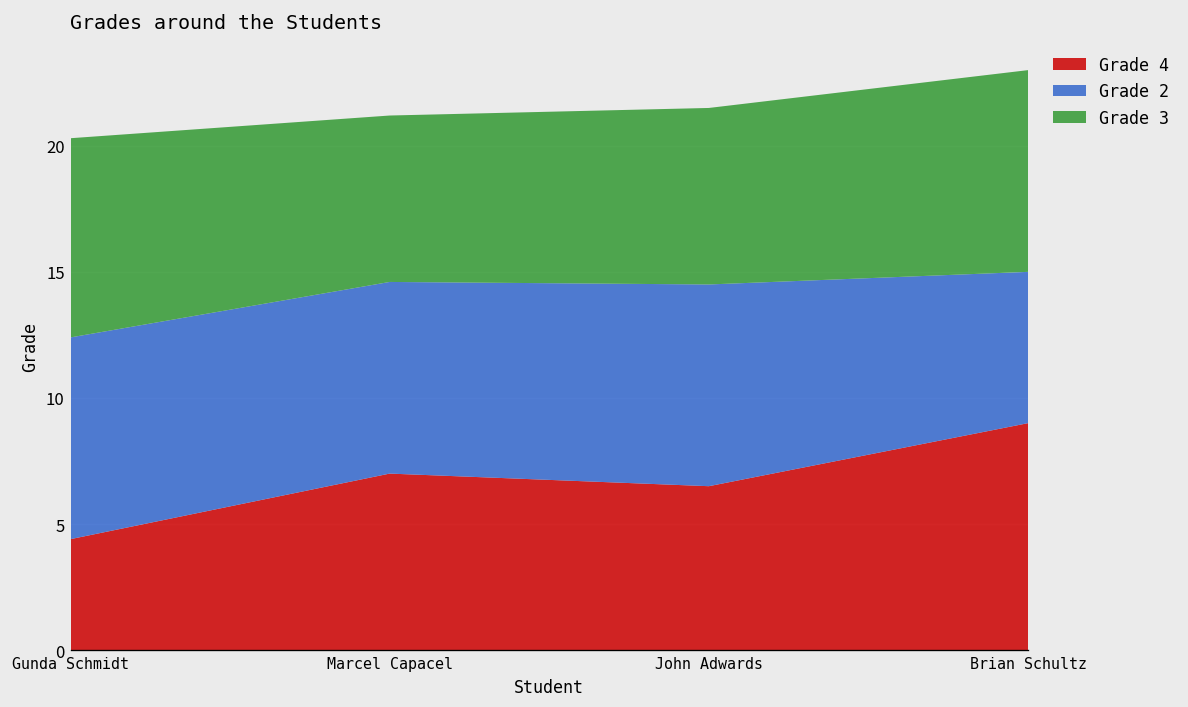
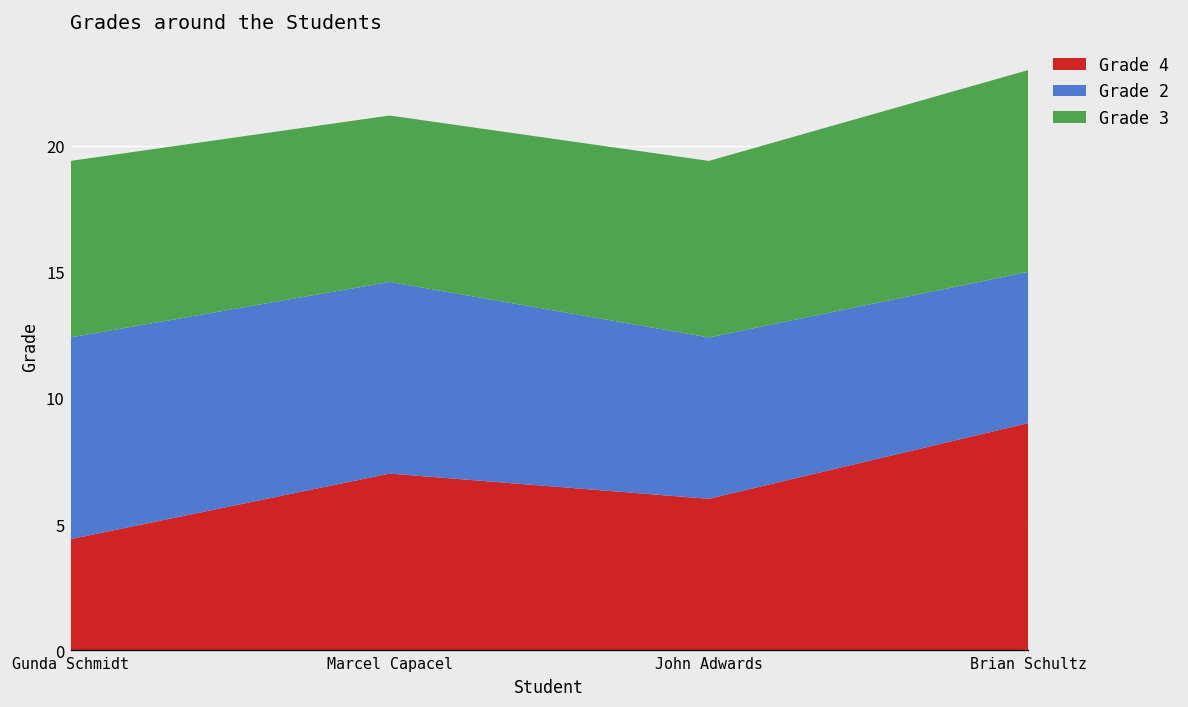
Grade 3, Gunda Schmidt: 7.9 -> 7.0
Grade 4, John Adwards: 6.5 -> 6.0
Grade 2, John Adwards: 8.0 -> 6.4
